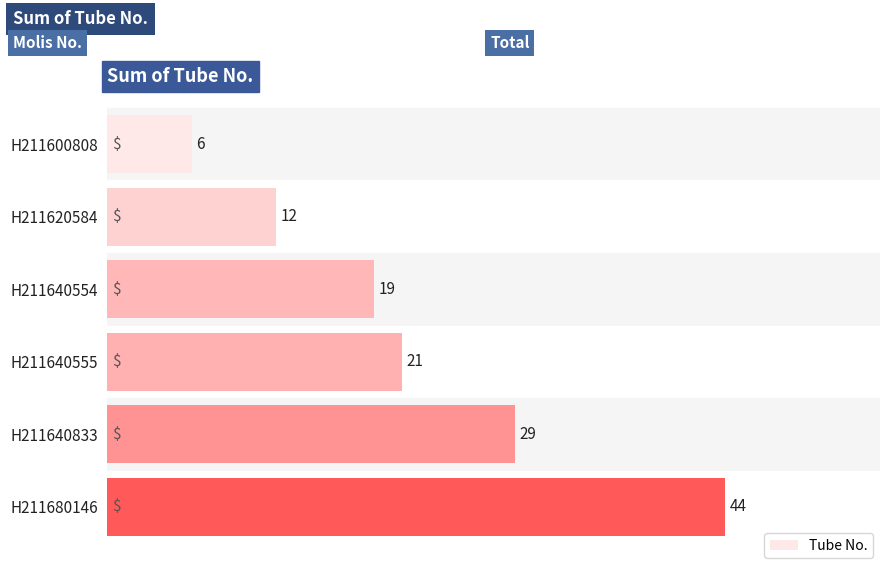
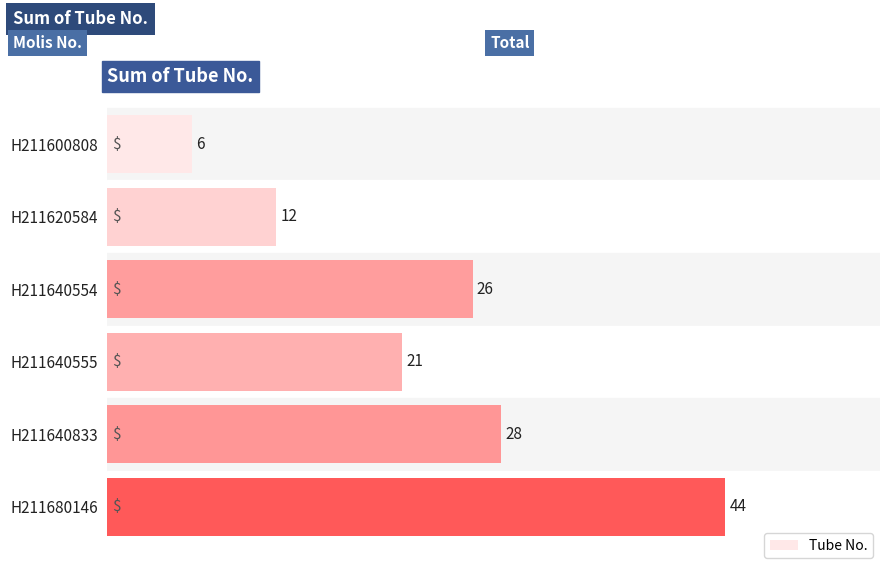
H211640554: 19 -> 26
H211640833: 29 -> 28
